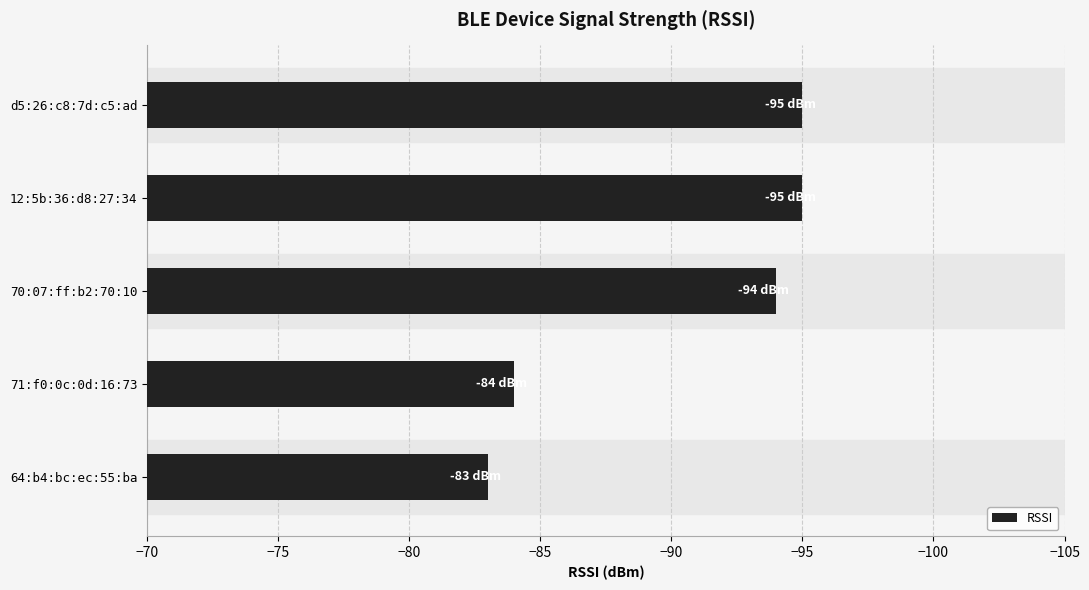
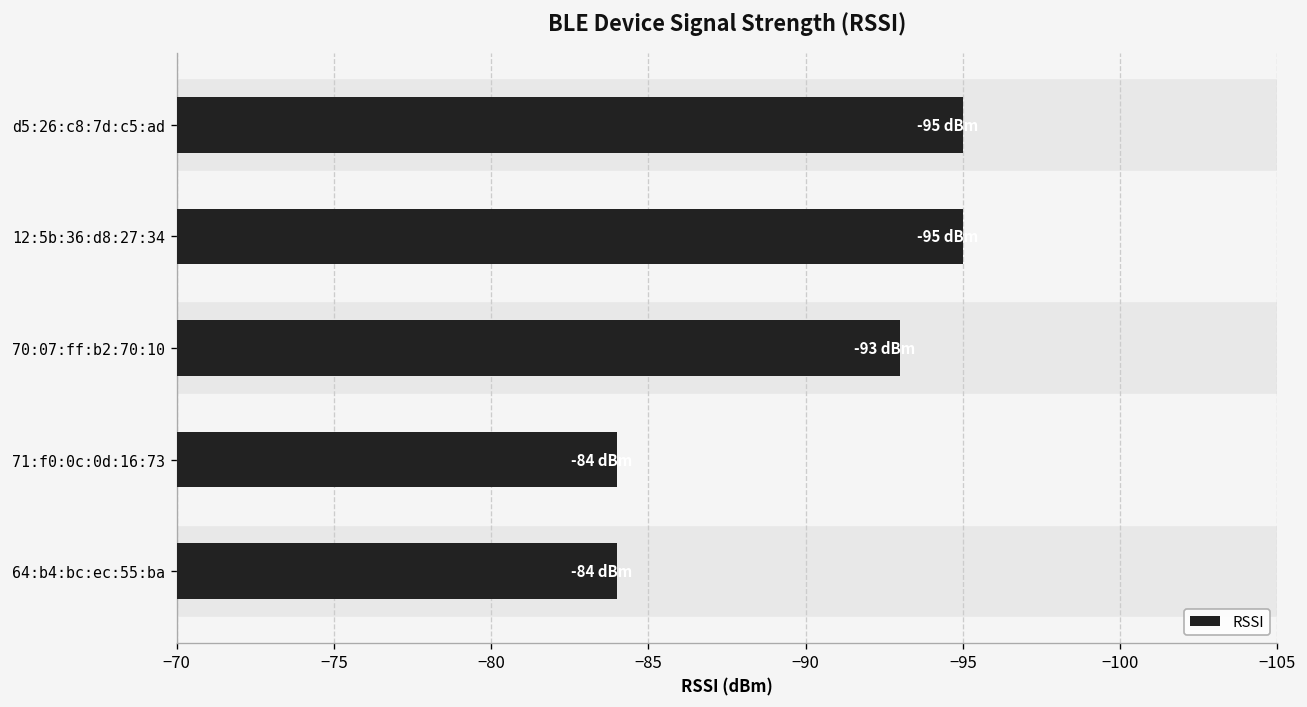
70:07:ff:b2:70:10: -94 -> -93
64:b4:bc:ec:55:ba: -83 -> -84
